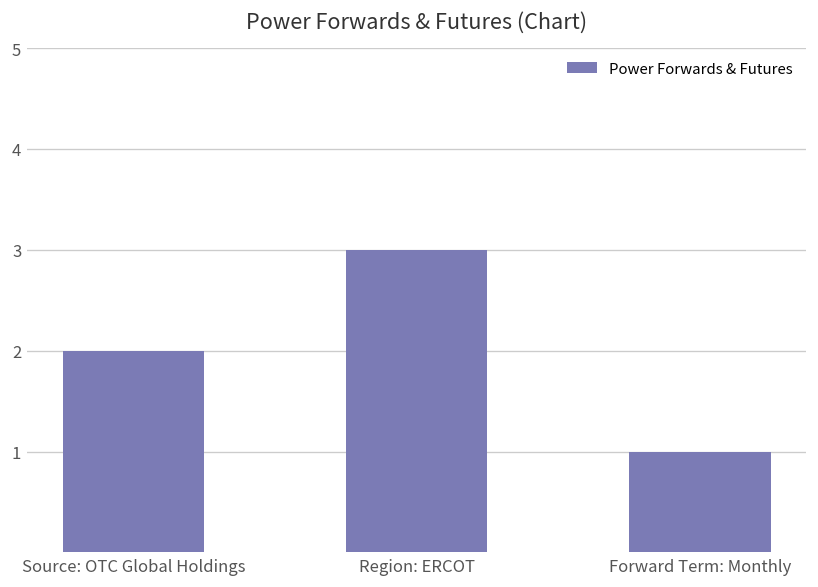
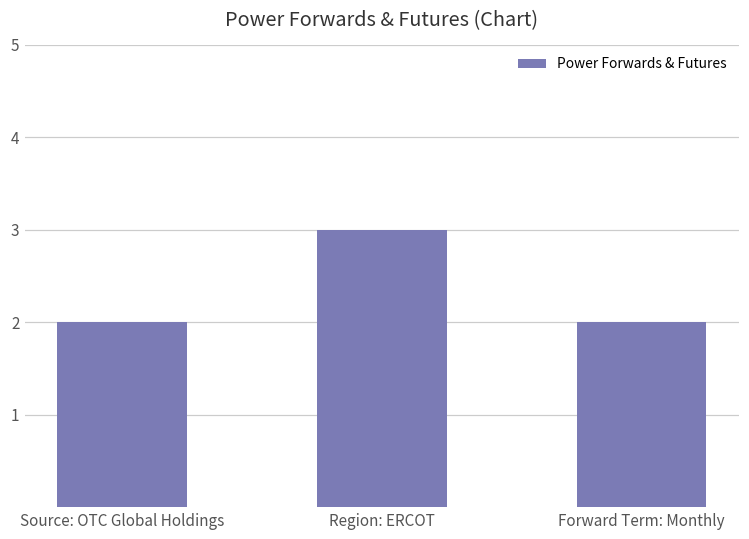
Forward Term: Monthly: 1 -> 2
